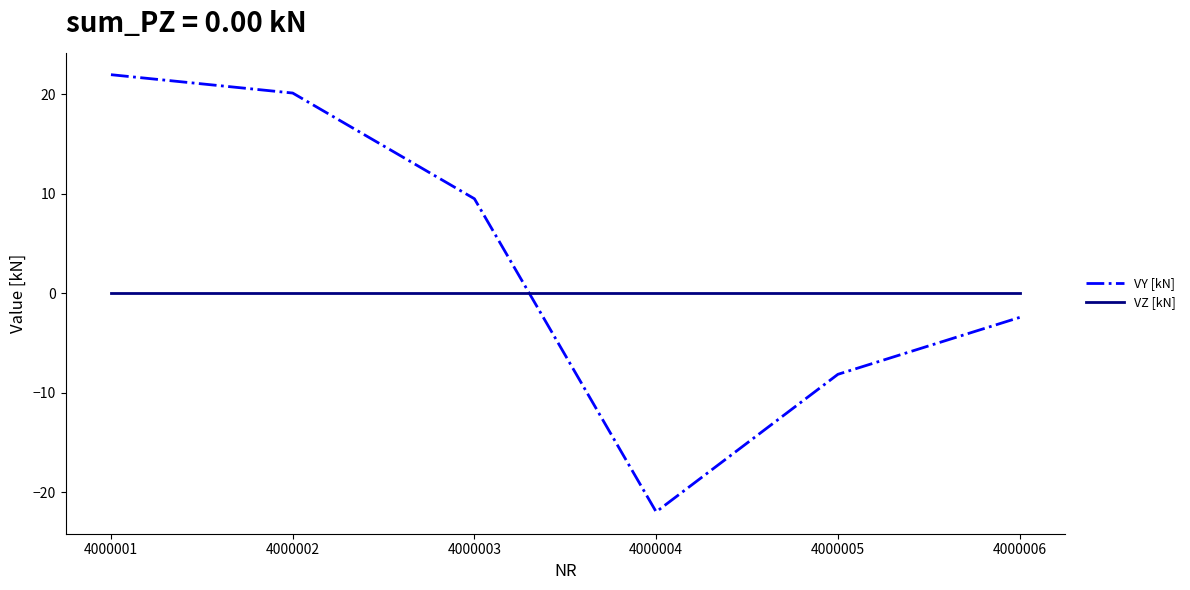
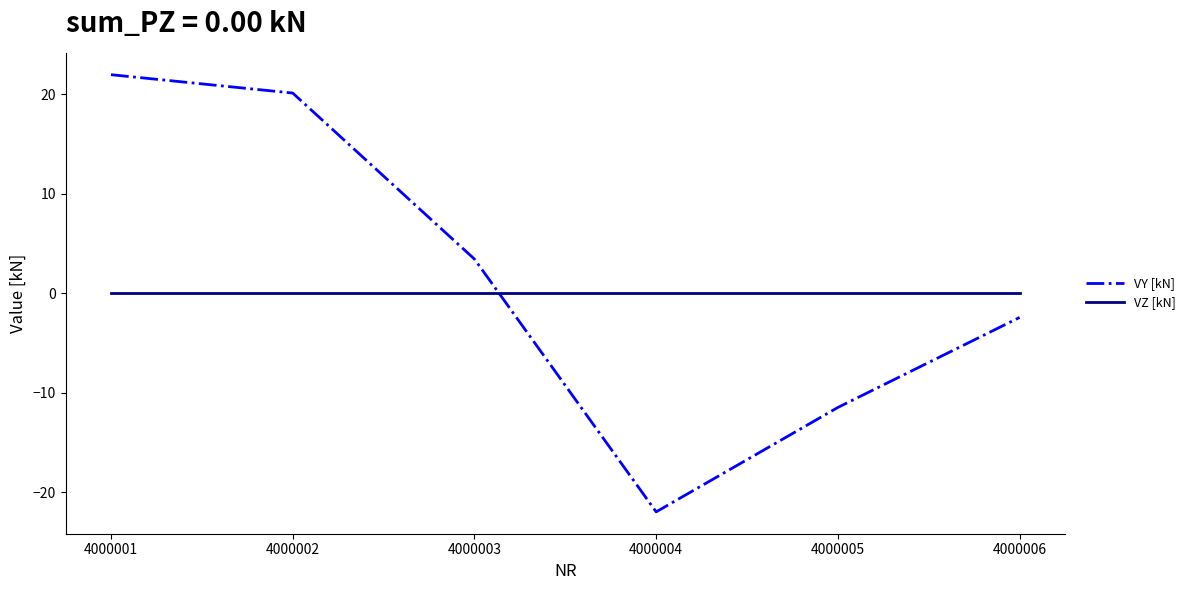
VY [kN], 4000003: 10 -> 3
VY [kN], 4000005: -8 -> -11
